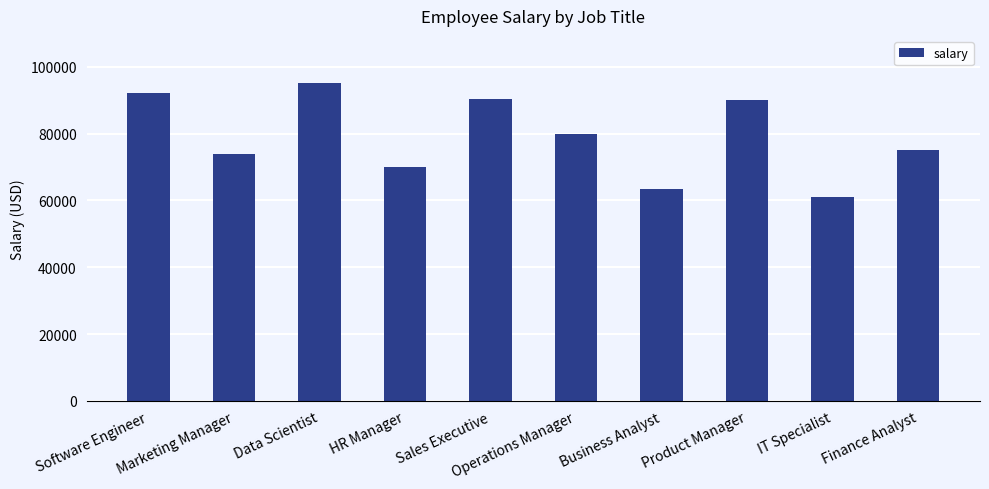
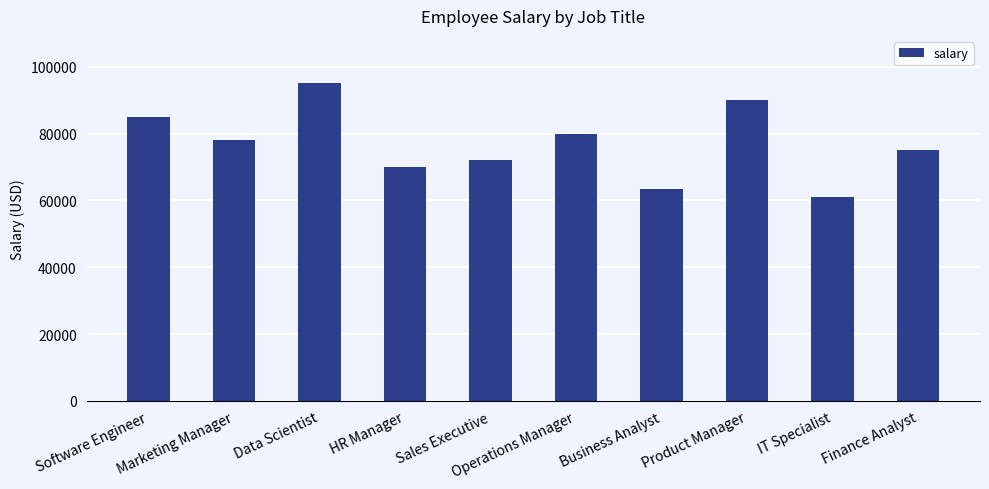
Software Engineer: 92000 -> 85000
Marketing Manager: 74000 -> 78000
Sales Executive: 90000 -> 72000
